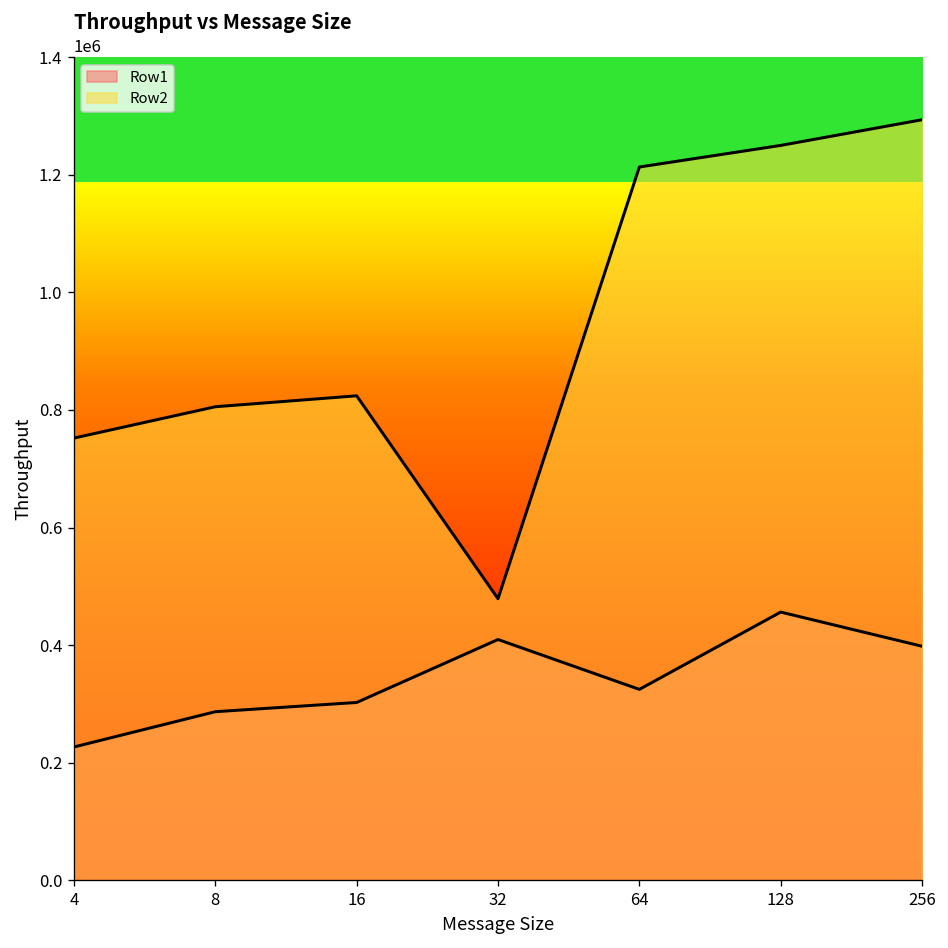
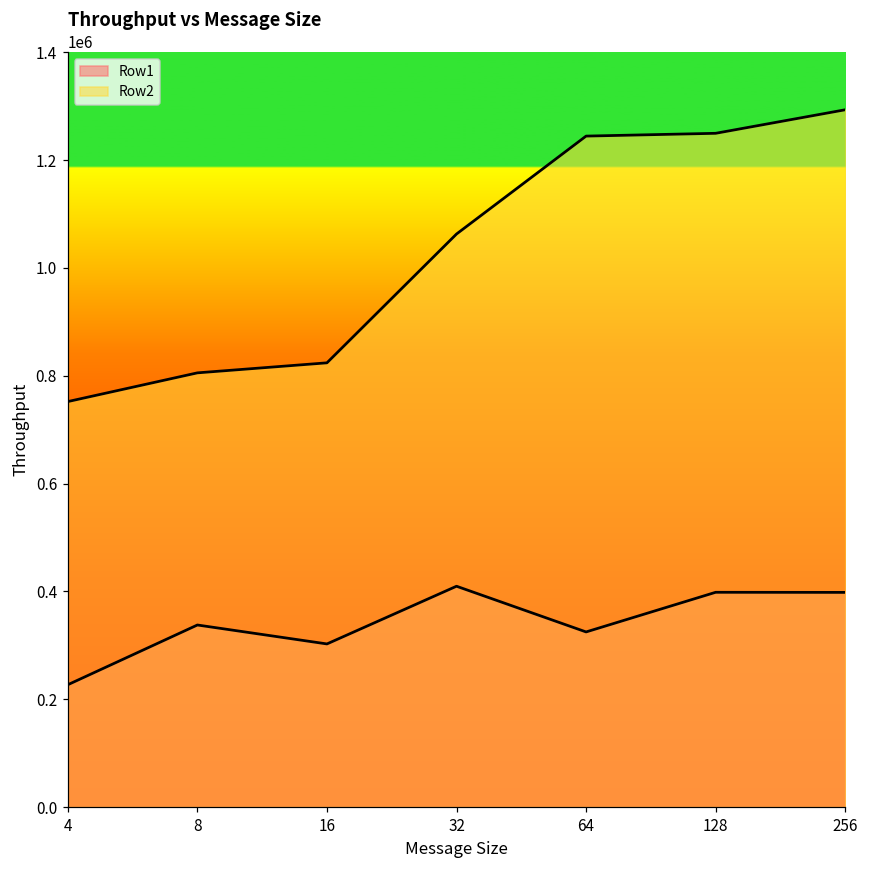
Row1, 8: 290000 -> 340000
Row2, 32: 480000 -> 1060000
Row2, 64: 1210000 -> 1240000
Row1, 128: 460000 -> 400000
